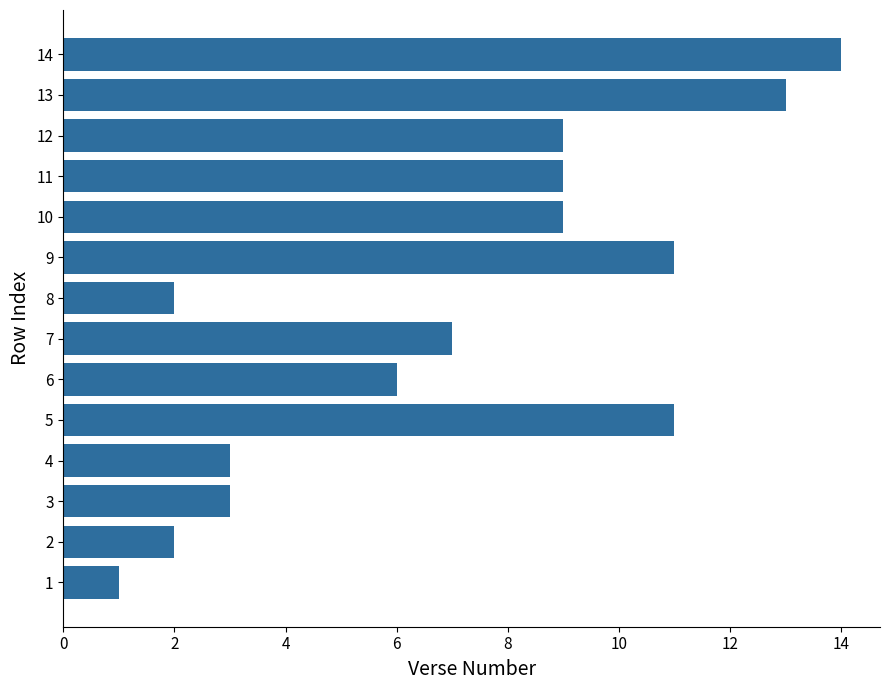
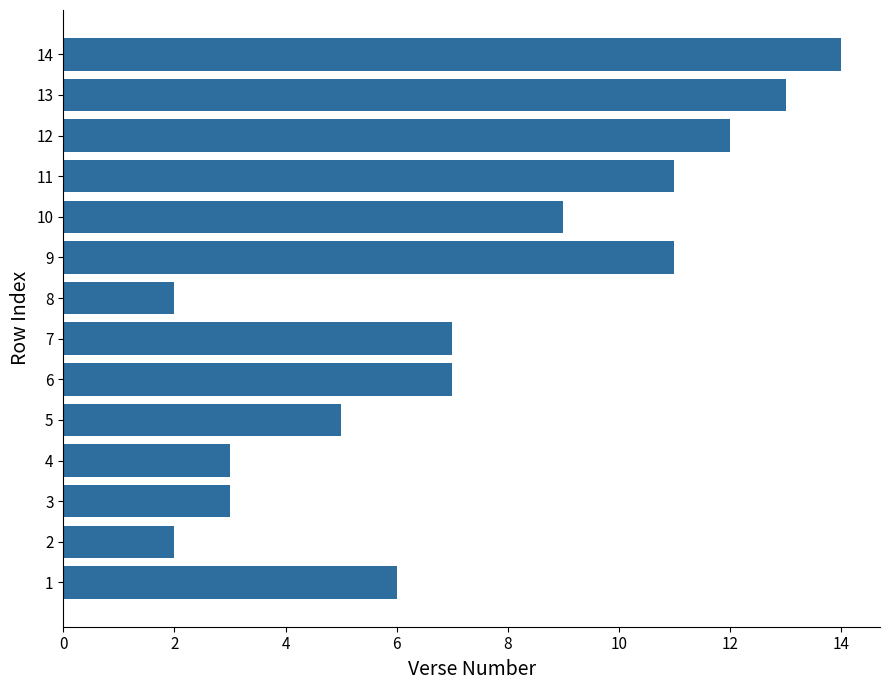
12: 9 -> 12
11: 9 -> 11
6: 6 -> 7
5: 11 -> 5
1: 1 -> 6
